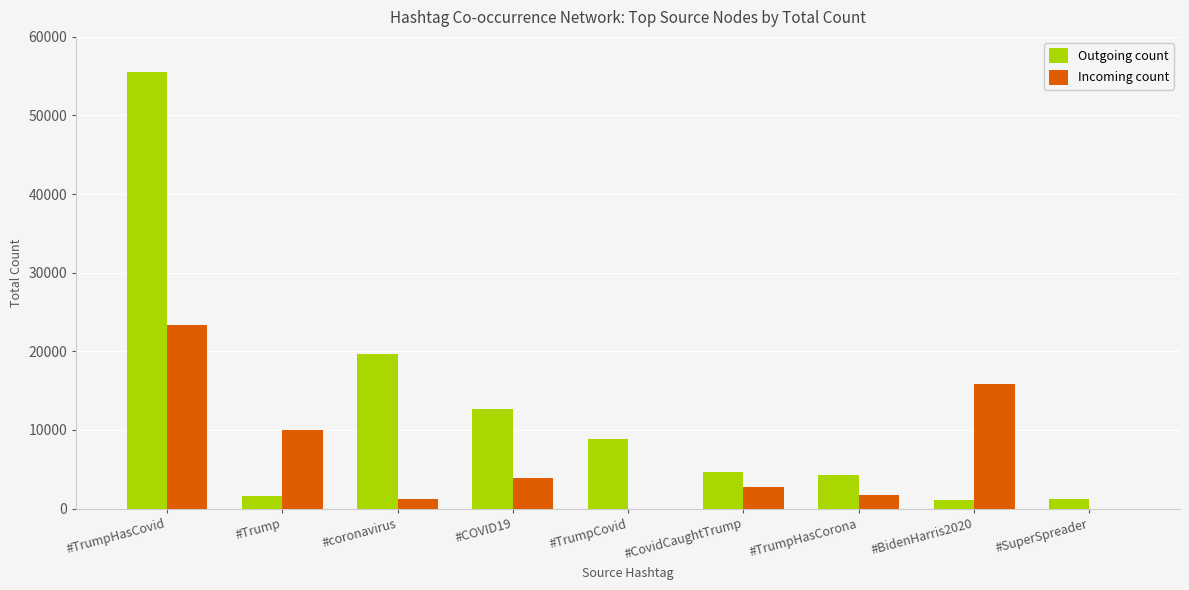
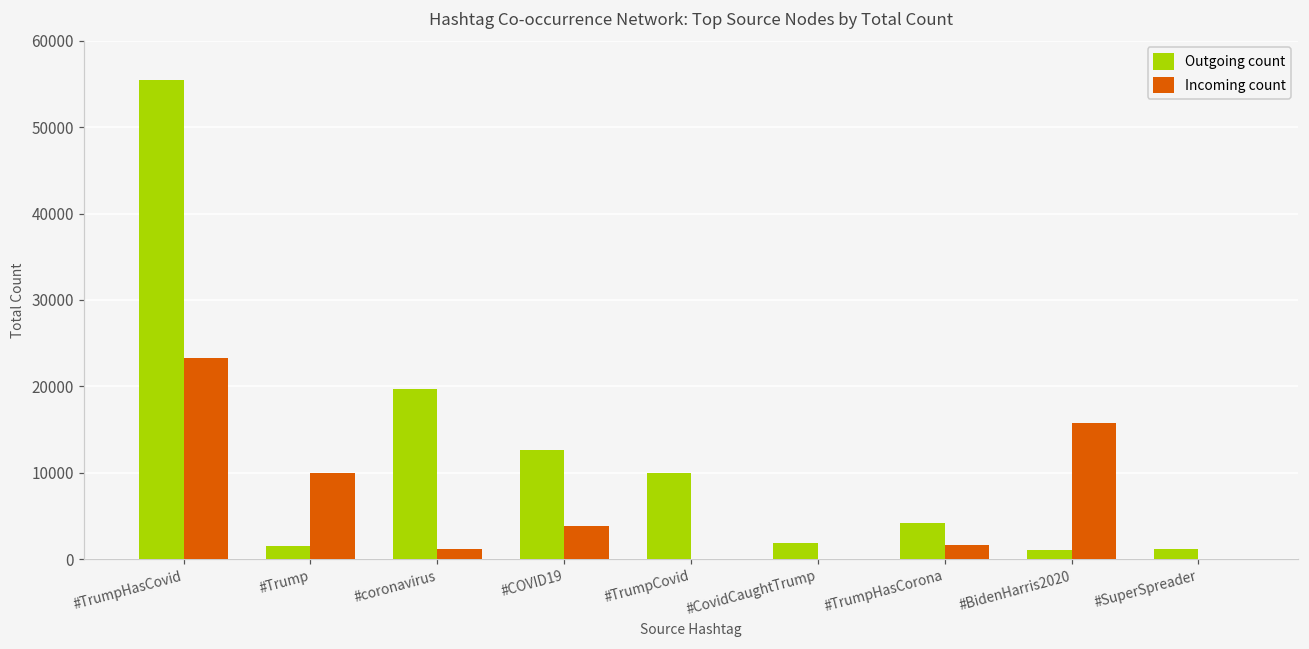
Outgoing count, #TrumpCovid: 9000 -> 10000
Outgoing count, #CovidCaughtTrump: 5000 -> 2000
Incoming count, #CovidCaughtTrump: 3000 -> 0
